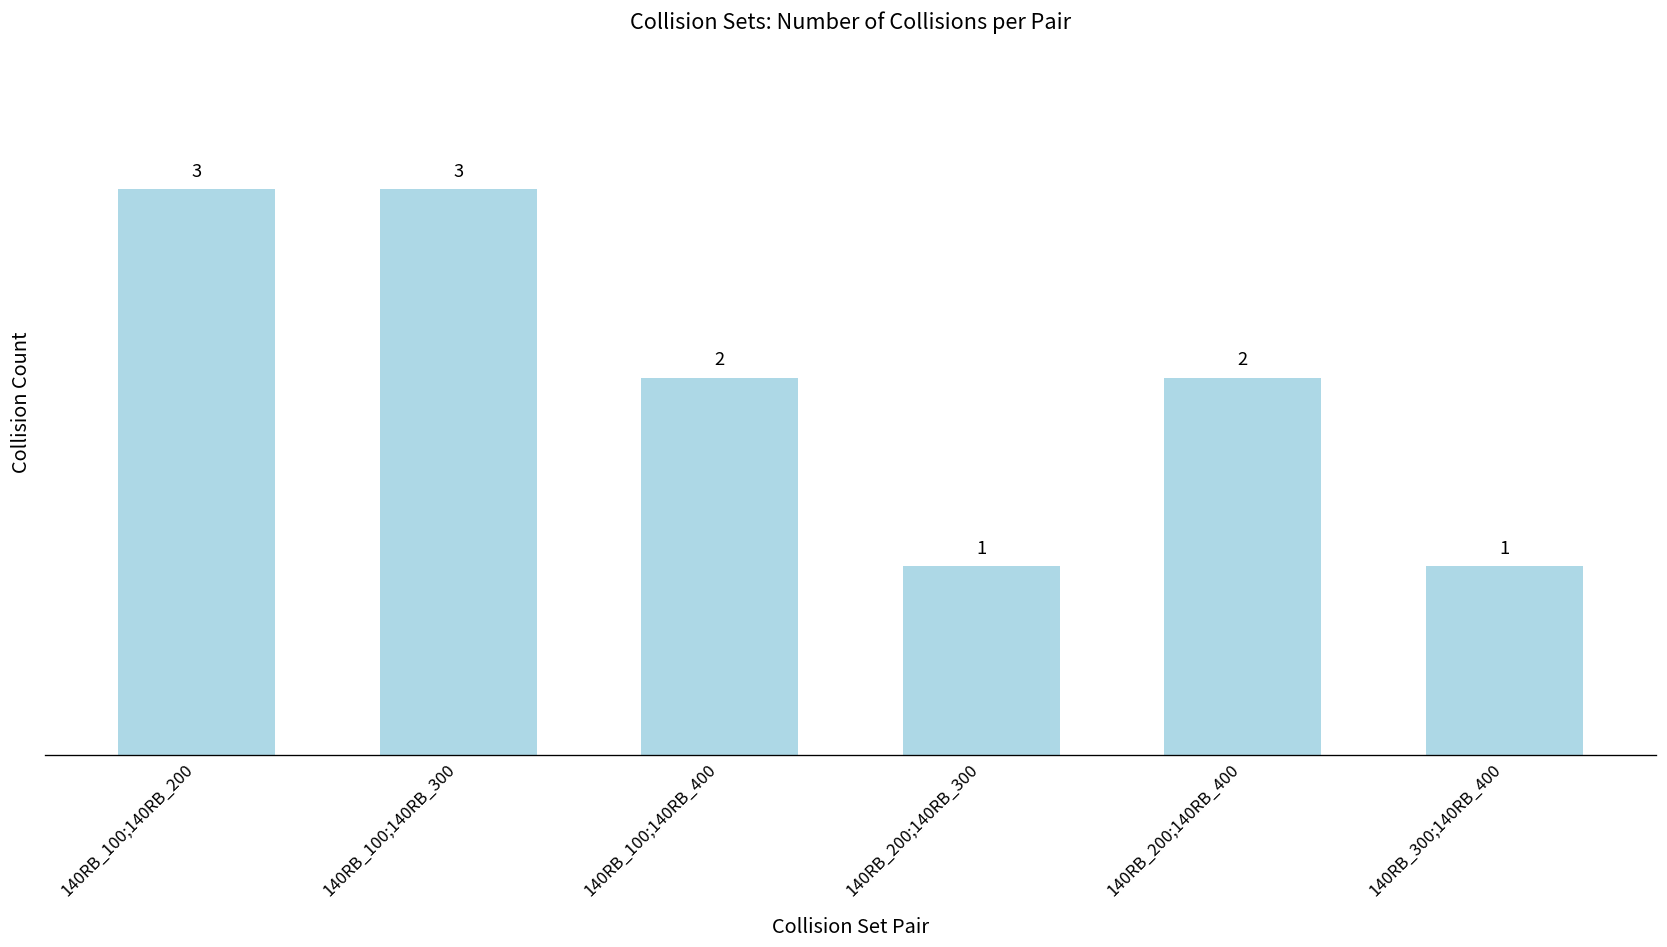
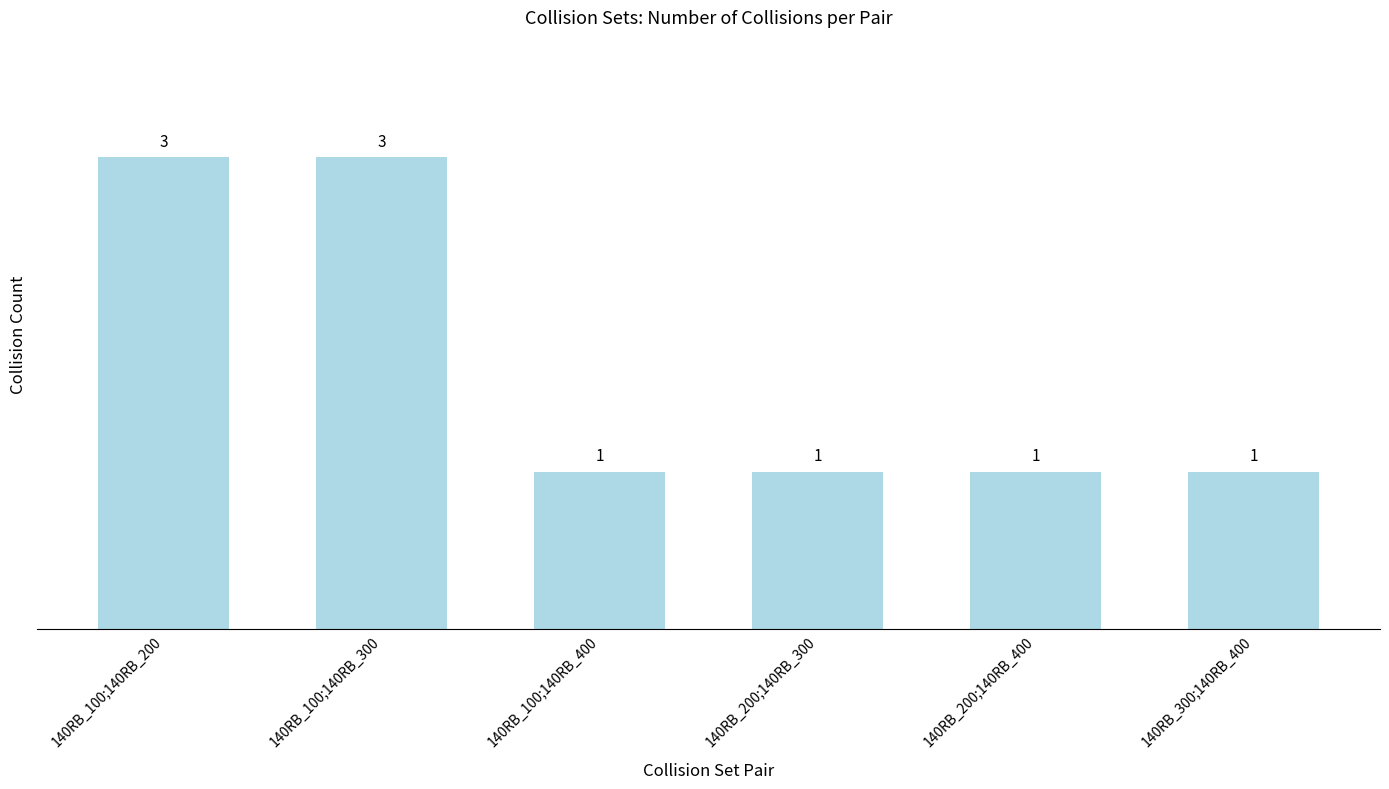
140RB_100;140RB_400: 2 -> 1
140RB_200;140RB_400: 2 -> 1
